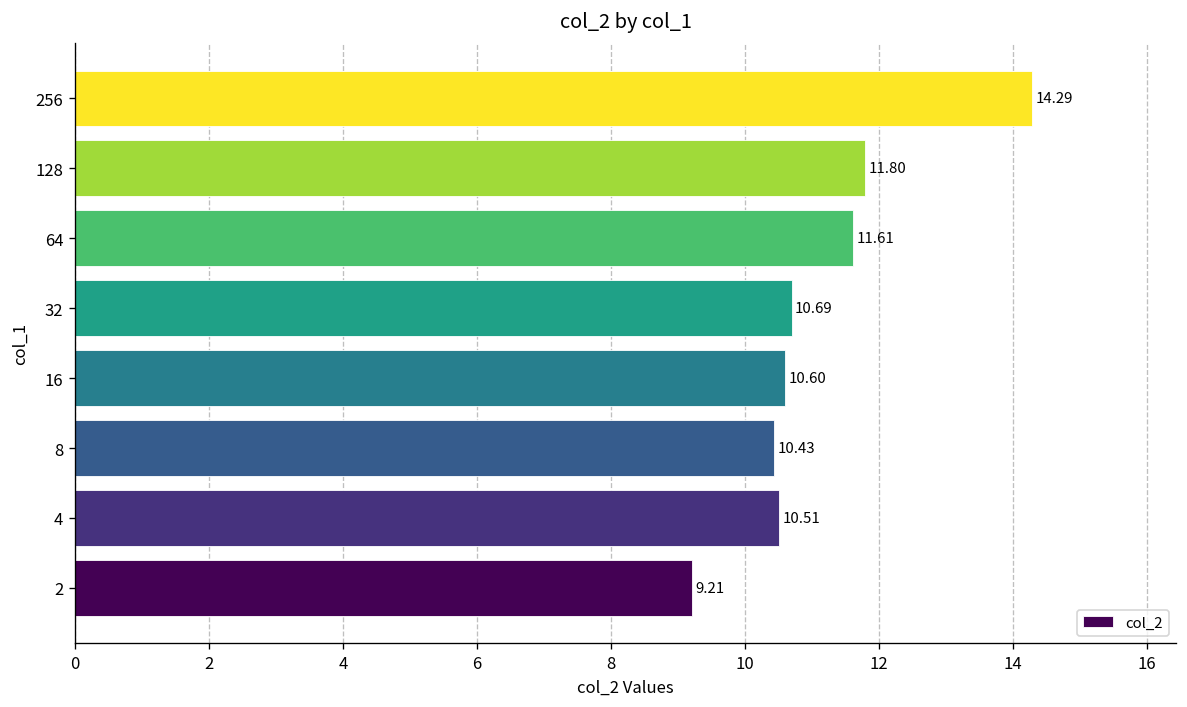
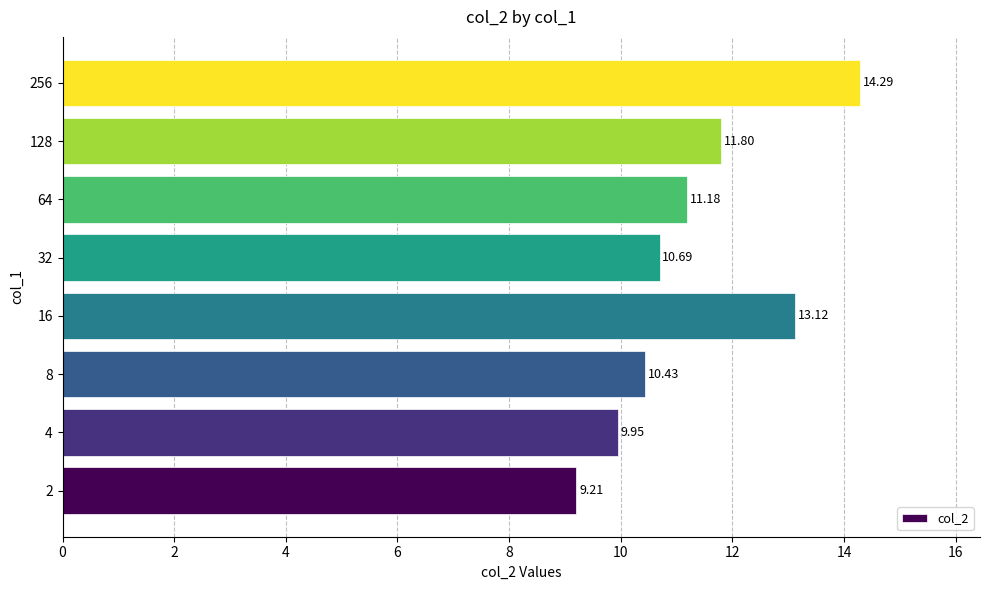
64: 11.61 -> 11.18
16: 10.60 -> 13.12
4: 10.51 -> 9.95
